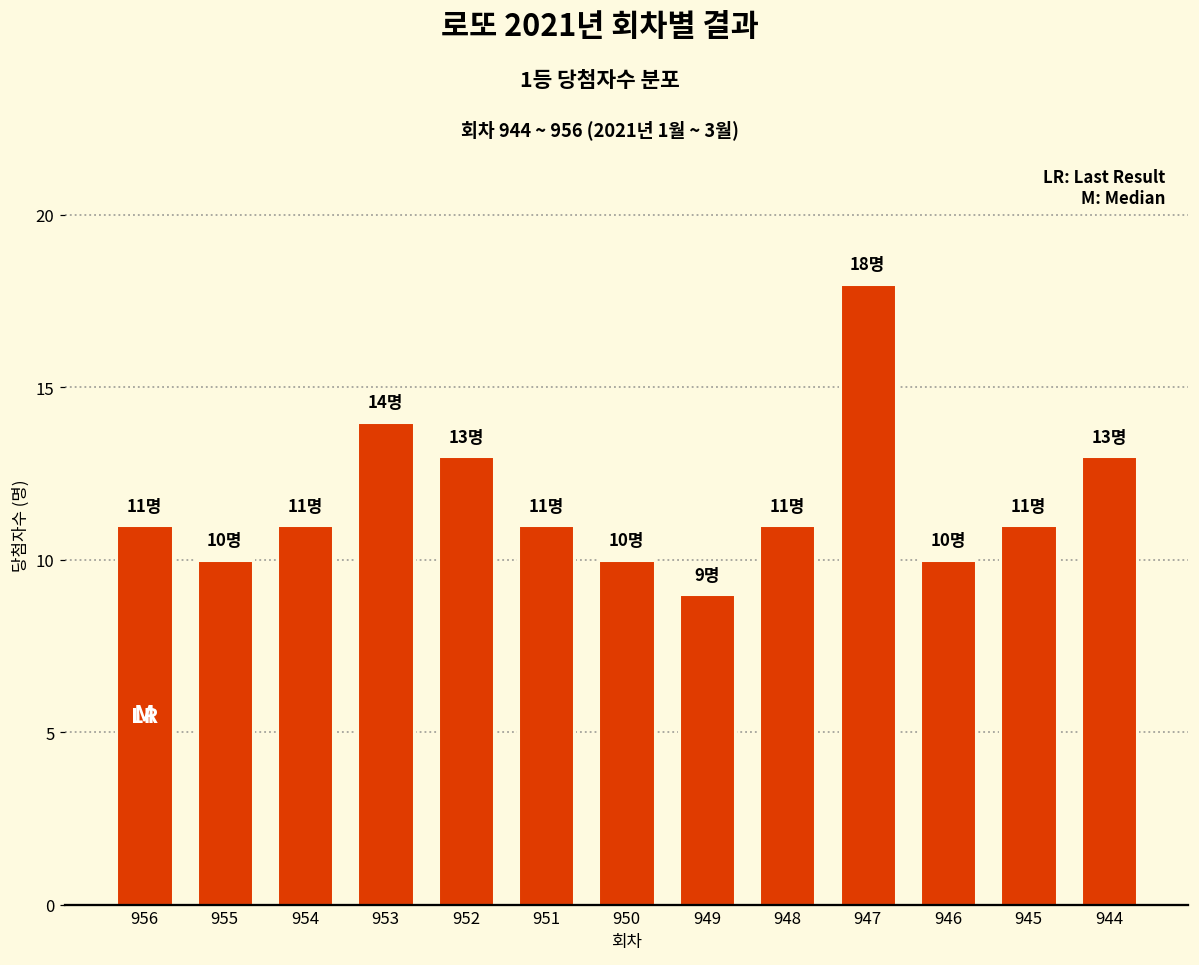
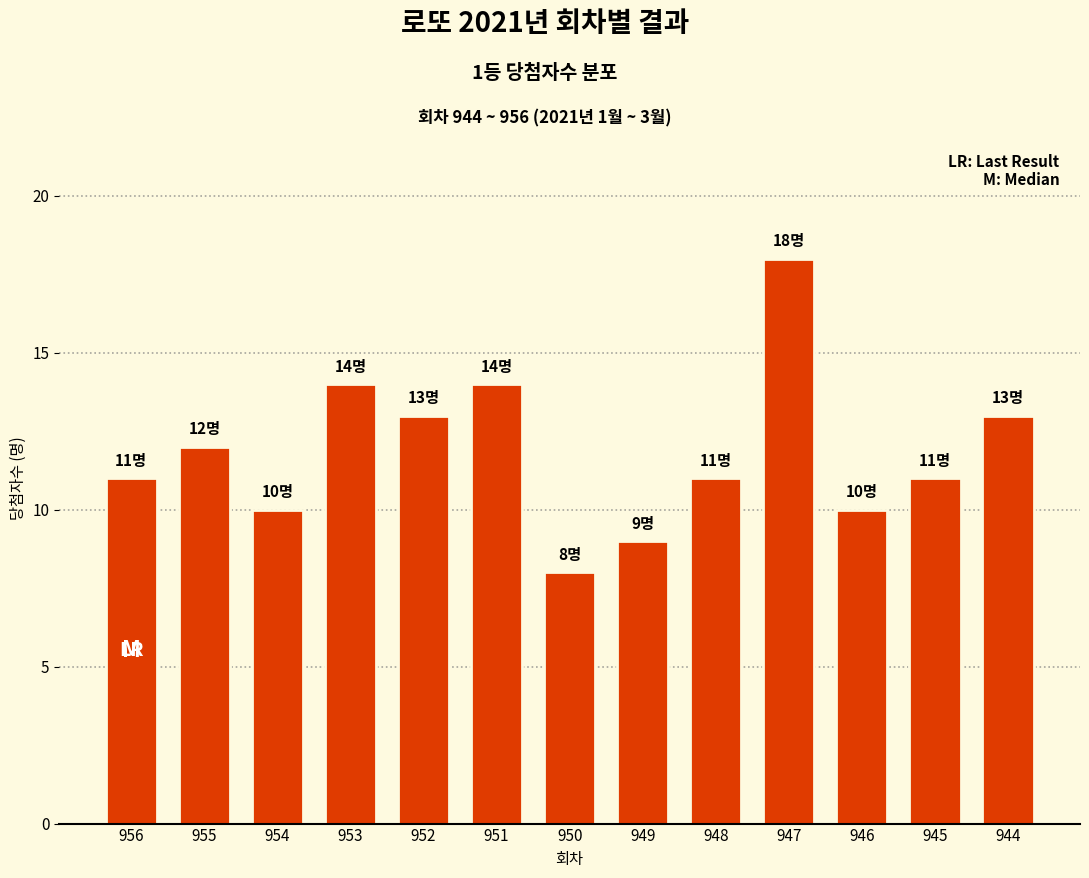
955: 10명 -> 12명
954: 11명 -> 10명
951: 11명 -> 14명
950: 10명 -> 8명
